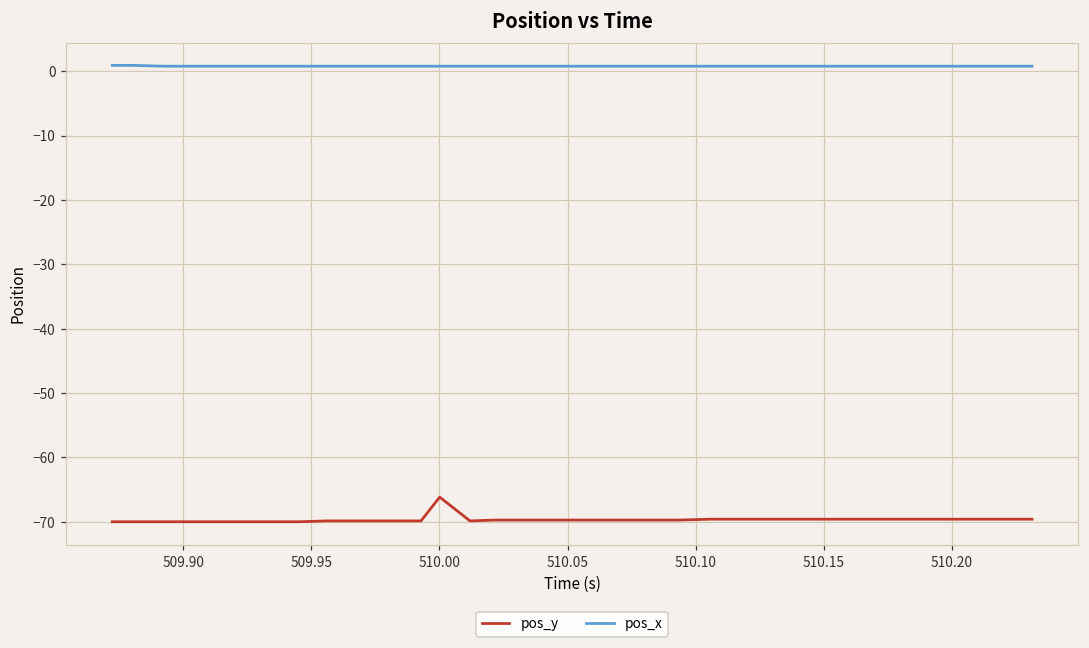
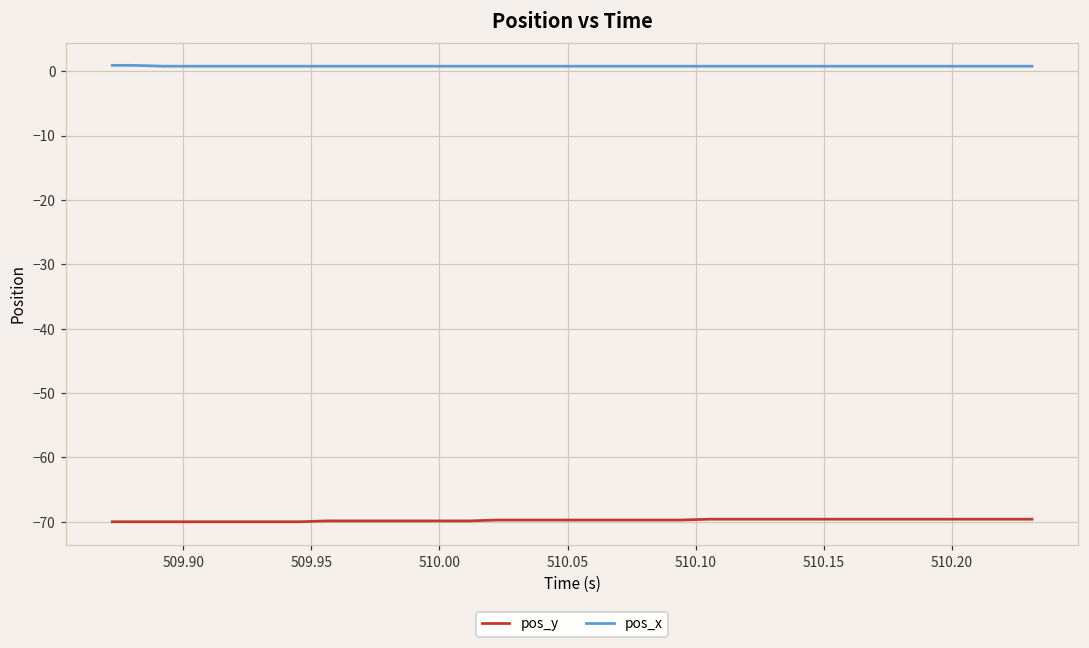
pos_y, 510.00: -66 -> -70
